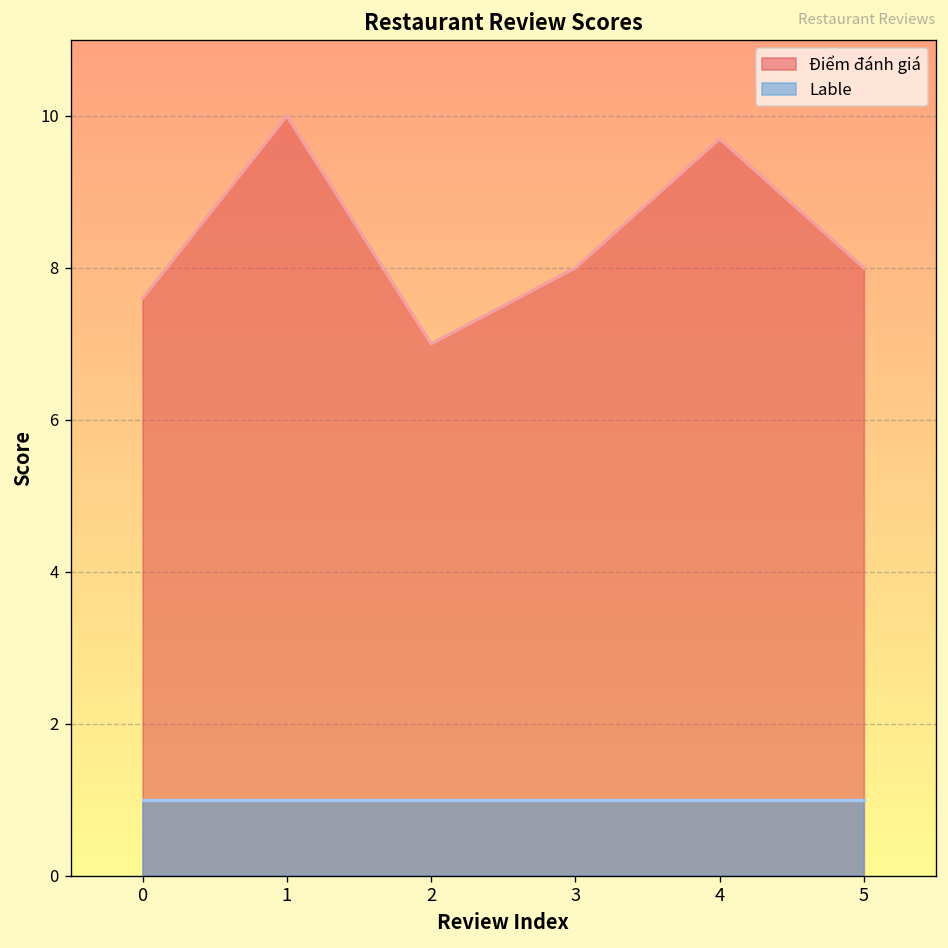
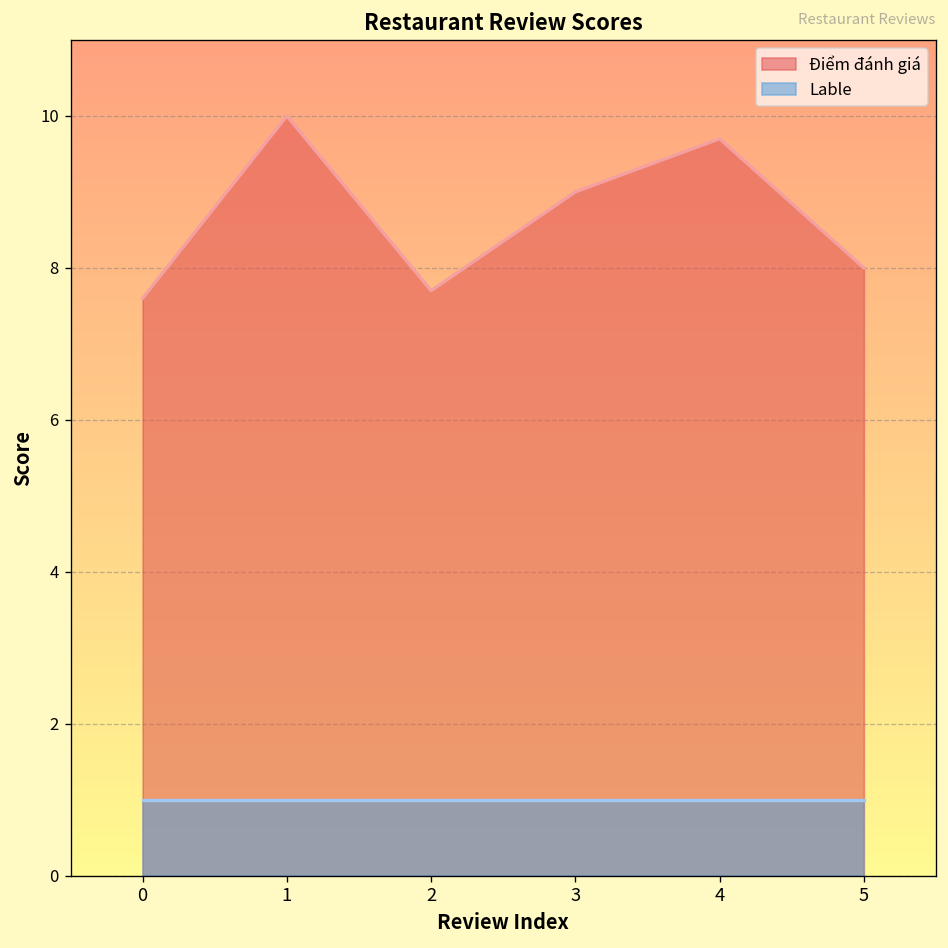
Điểm đánh giá, 2: 7.0 -> 7.7
Điểm đánh giá, 3: 8 -> 9
